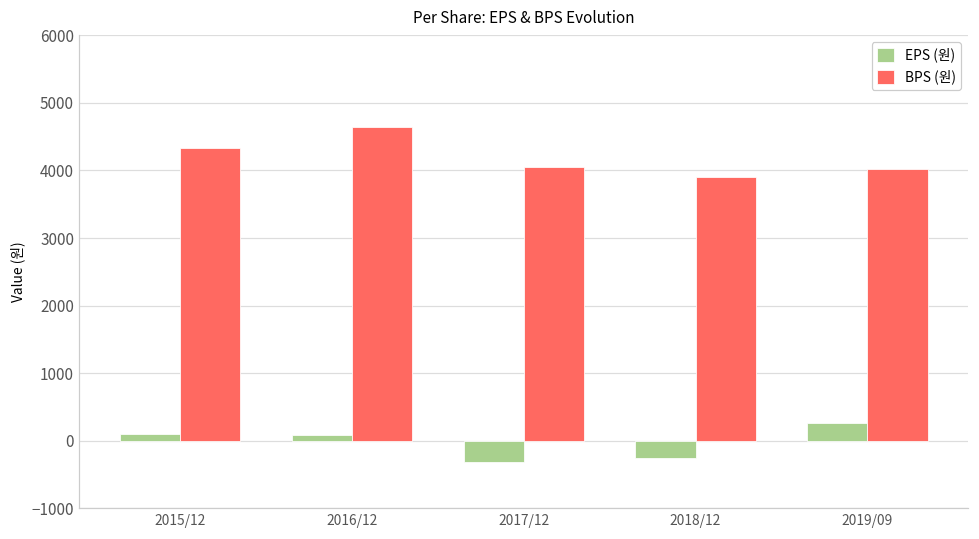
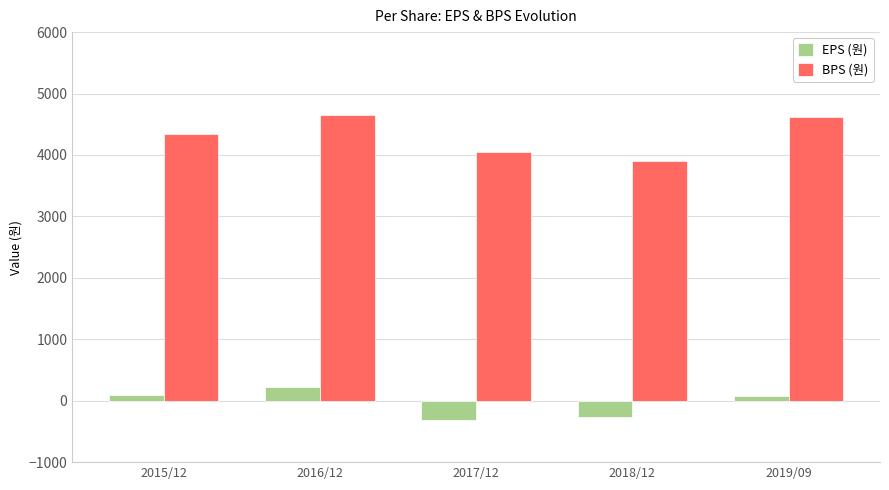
EPS (원), 2016/12: 100 -> 200
EPS (원), 2019/09: 300 -> 100
BPS (원), 2019/09: 4000 -> 4600
